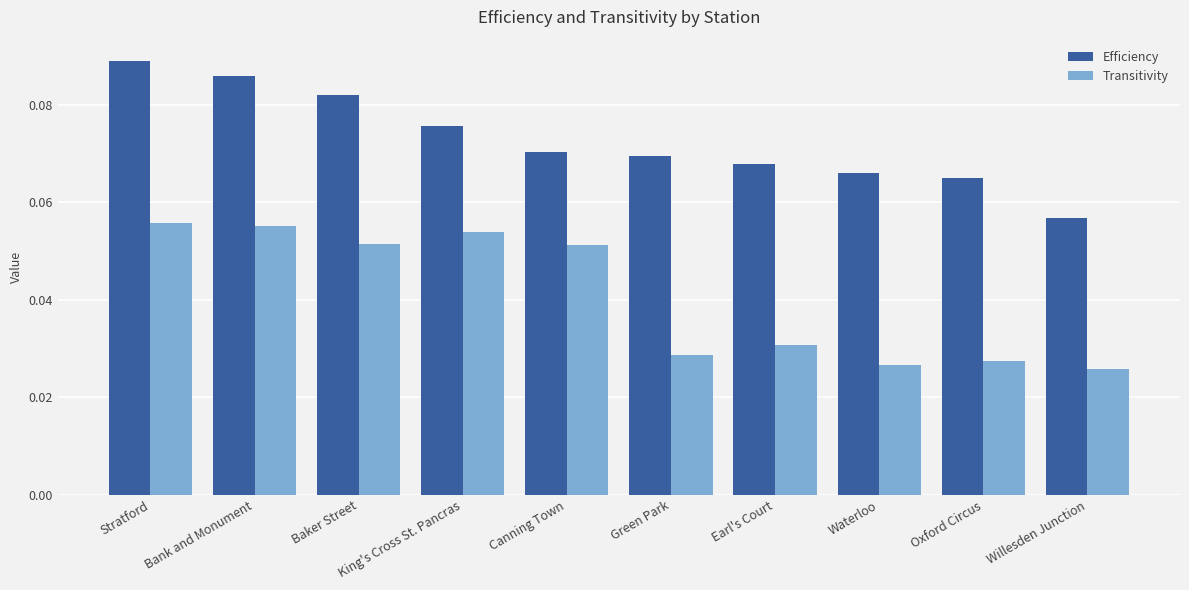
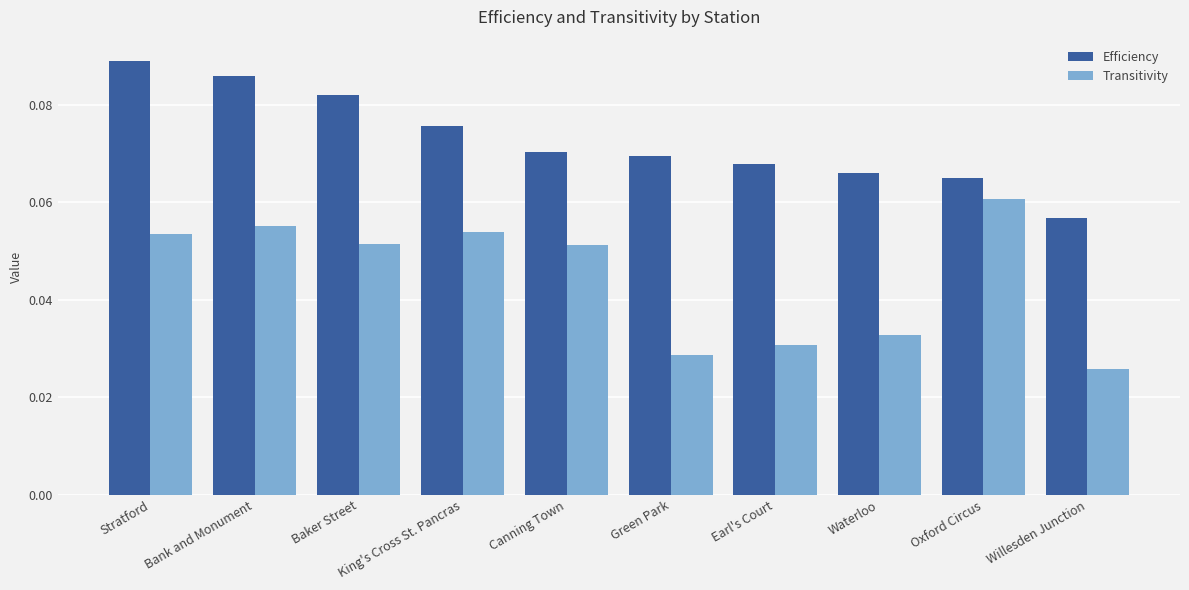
Transitivity, Stratford: 0.056 -> 0.054
Transitivity, Waterloo: 0.027 -> 0.033
Transitivity, Oxford Circus: 0.027 -> 0.061
